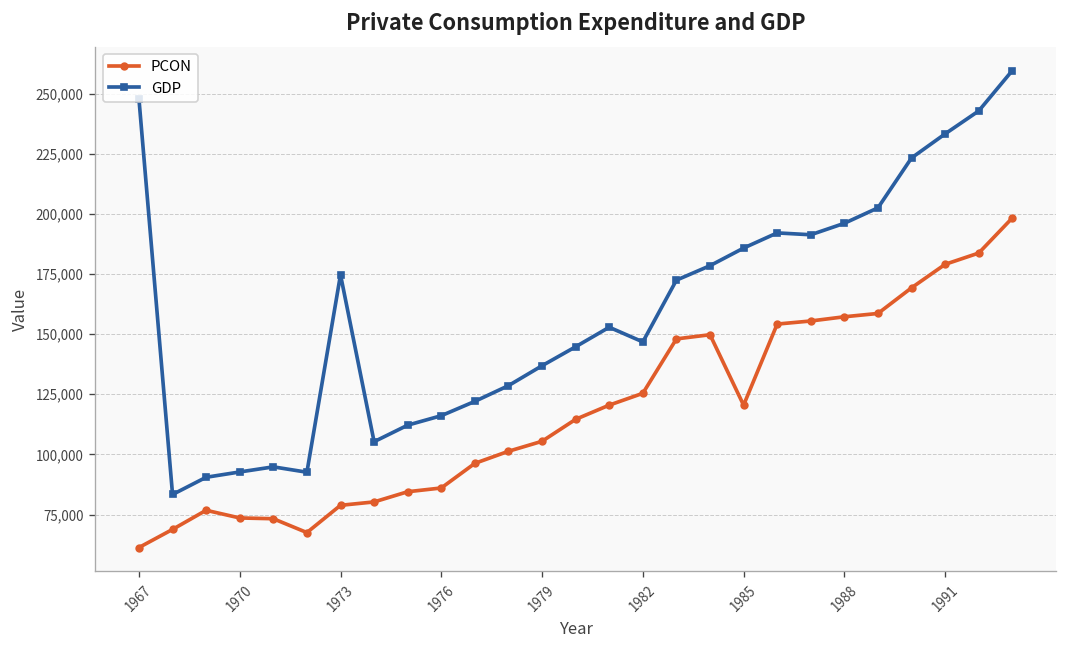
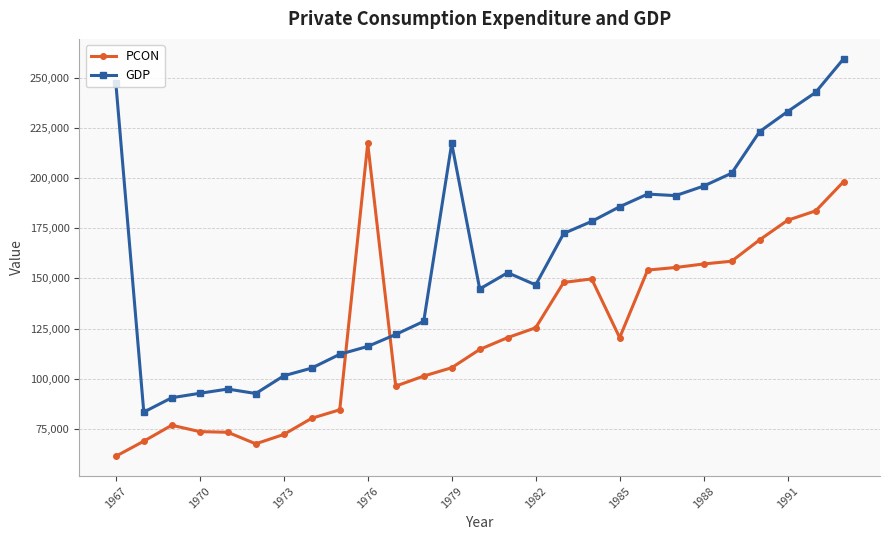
PCON, 1973: 79,000 -> 72,000
GDP, 1973: 175,000 -> 101,000
PCON, 1976: 86,000 -> 217,000
GDP, 1979: 137,000 -> 217,000
